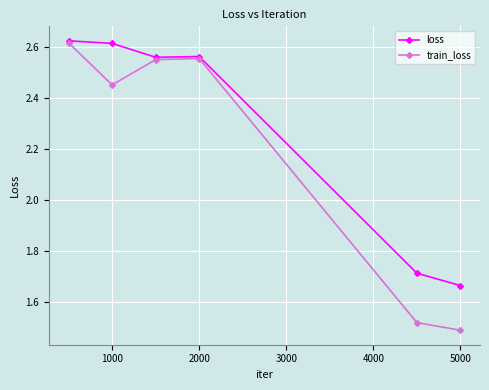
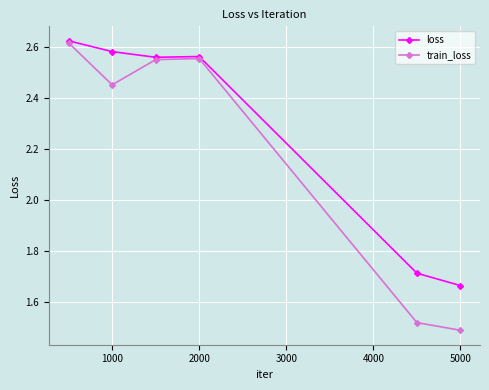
loss, 1000: 2.61 -> 2.58
